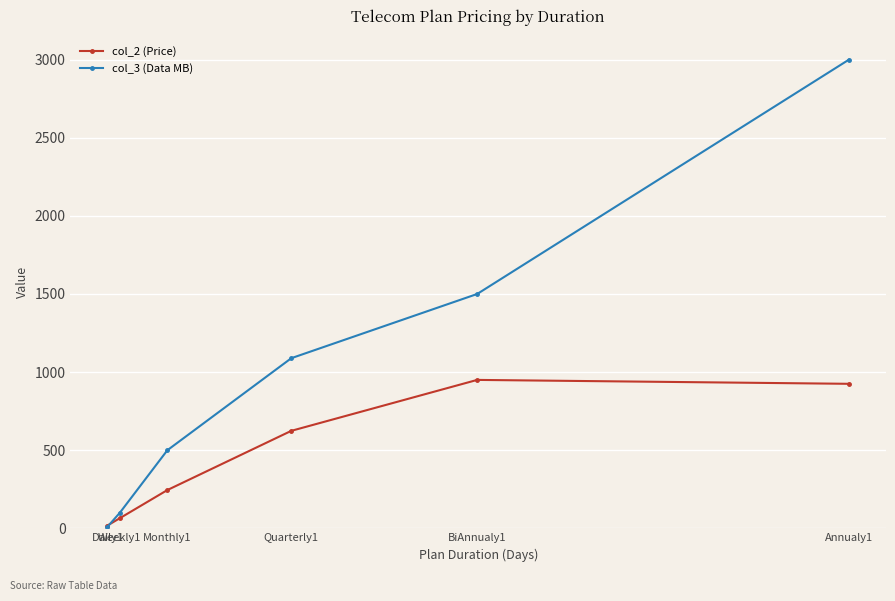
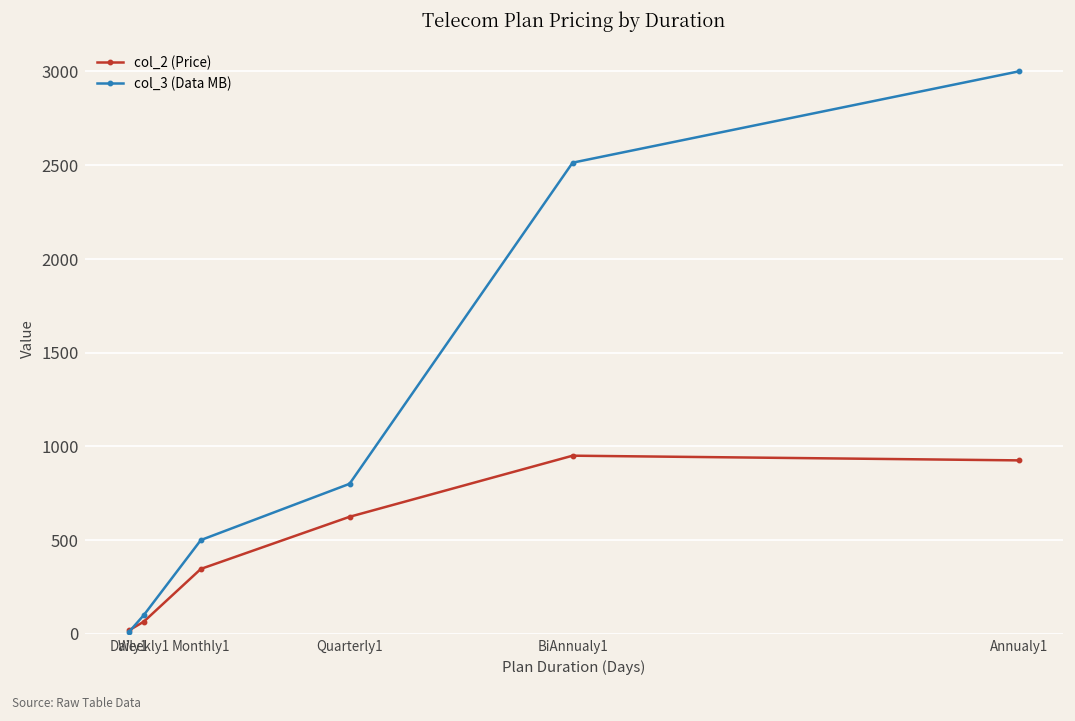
col_2 (Price), Monthly1: 250 -> 350
col_3 (Data MB), Quarterly1: 1090 -> 800
col_3 (Data MB), BiAnnualy1: 1500 -> 2510
